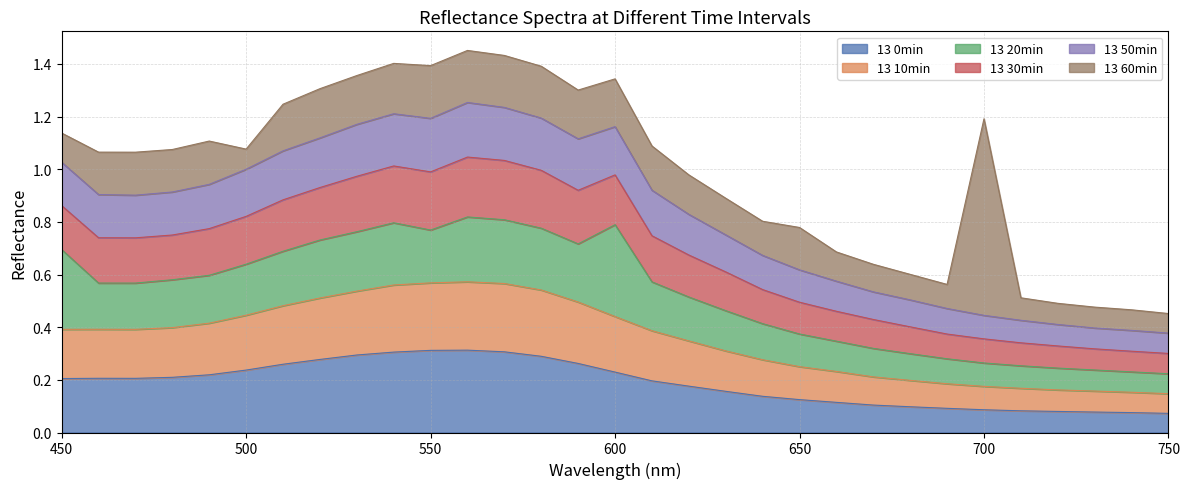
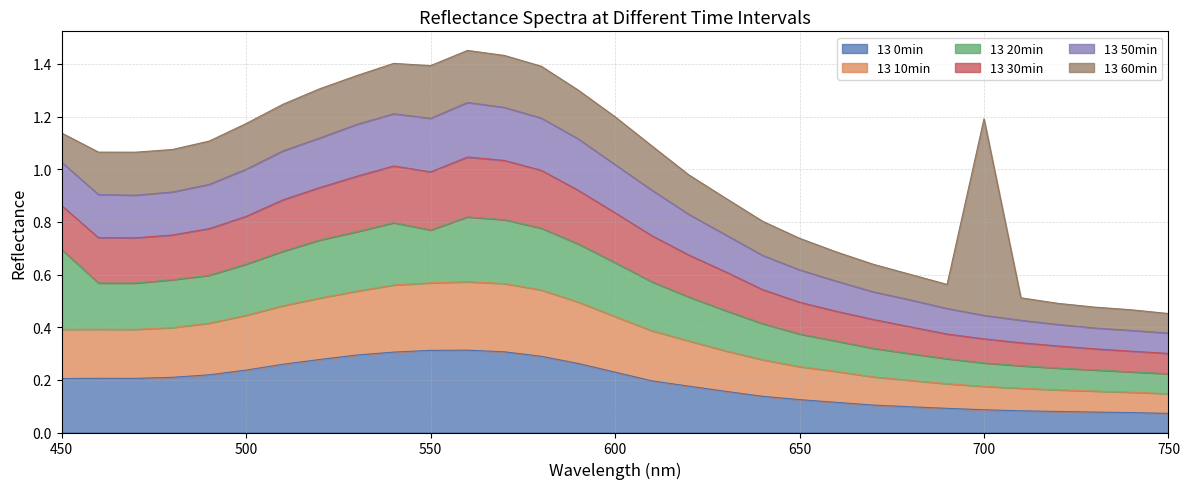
13 60min, 500: 0.08 -> 0.17
13 20min, 600: 0.35 -> 0.20
13 60min, 650: 0.16 -> 0.12
